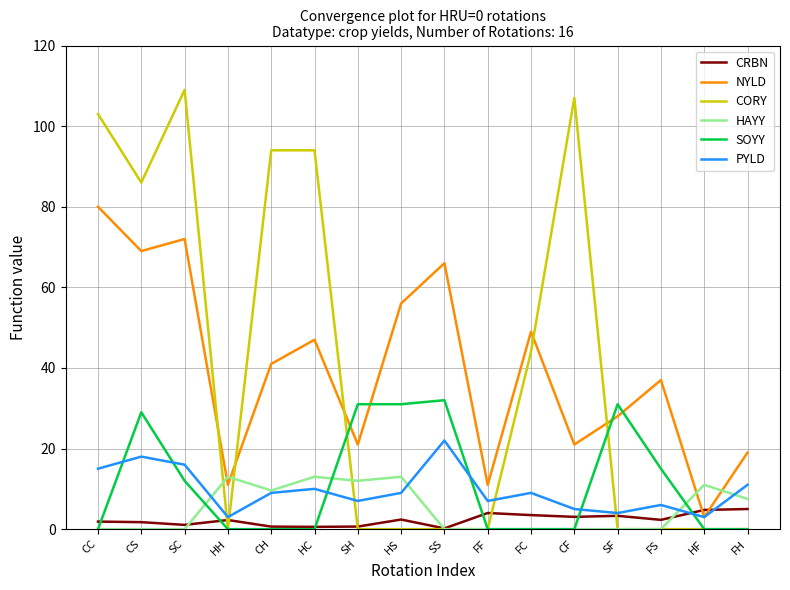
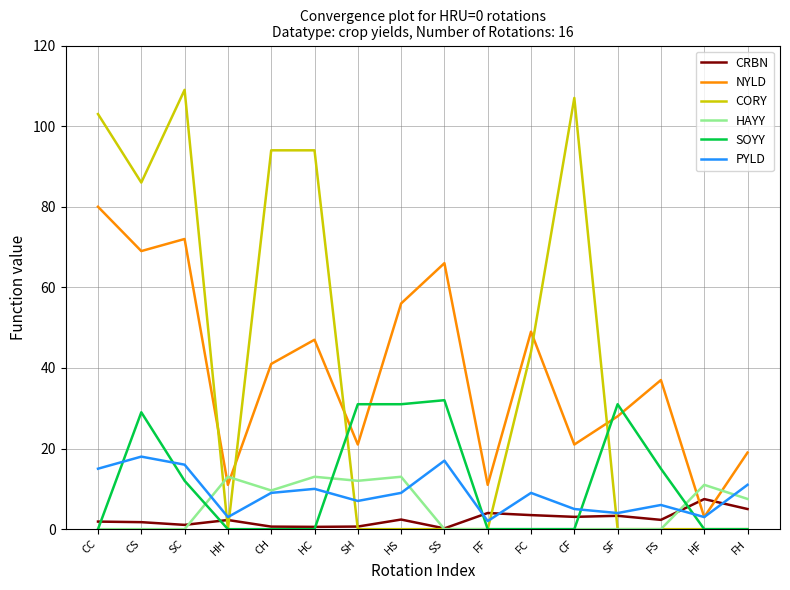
PYLD, SS: 22 -> 17
PYLD, FF: 7 -> 2
CRBN, HF: 5 -> 7
